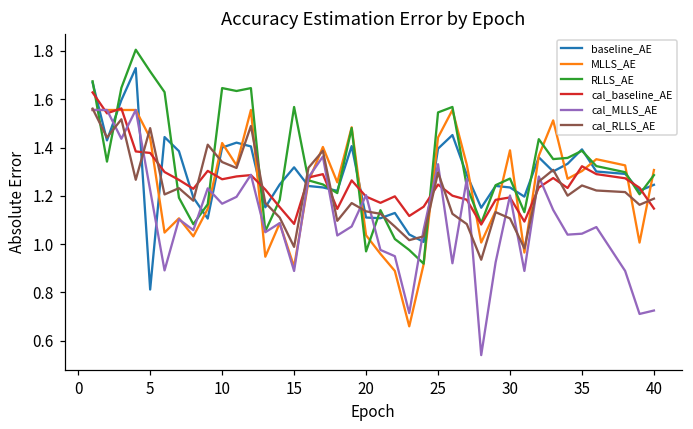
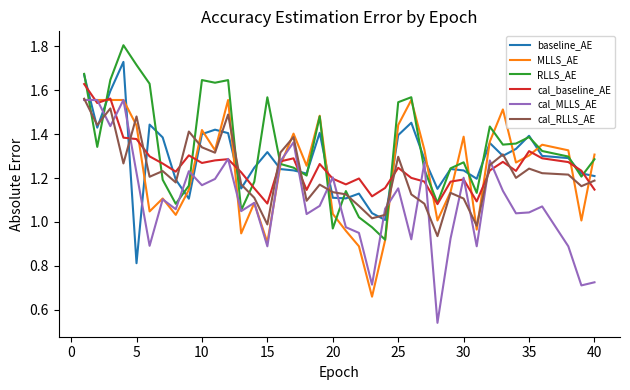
cal_MLLS_AE, 25: 1.33 -> 1.15
baseline_AE, 40: 1.25 -> 1.21
